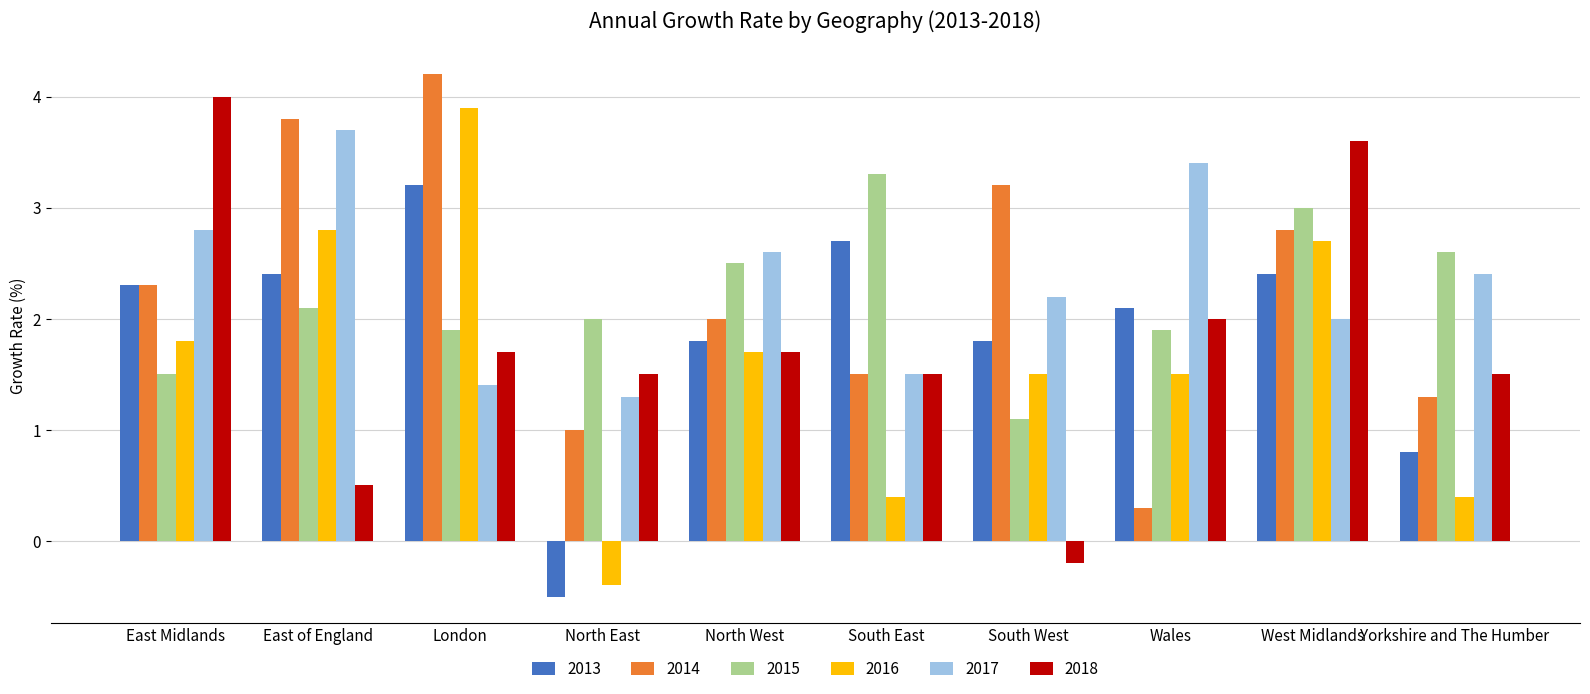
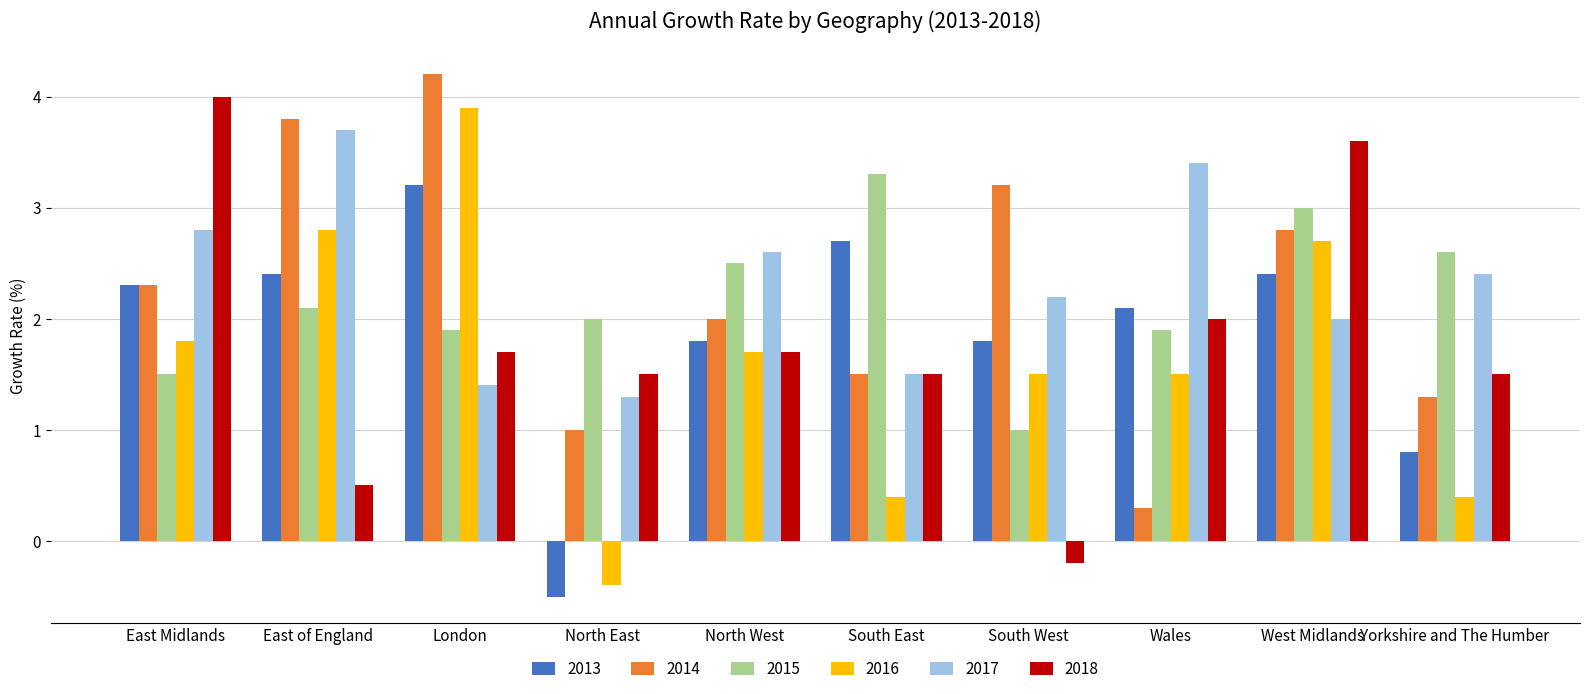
2015, South West: 1.1 -> 1.0
